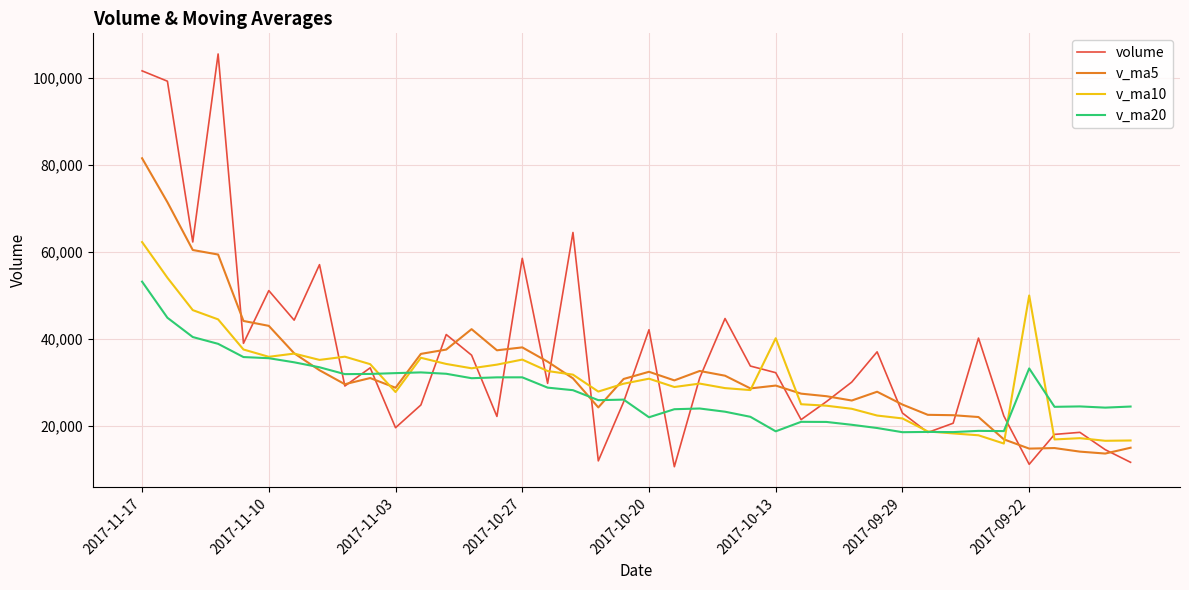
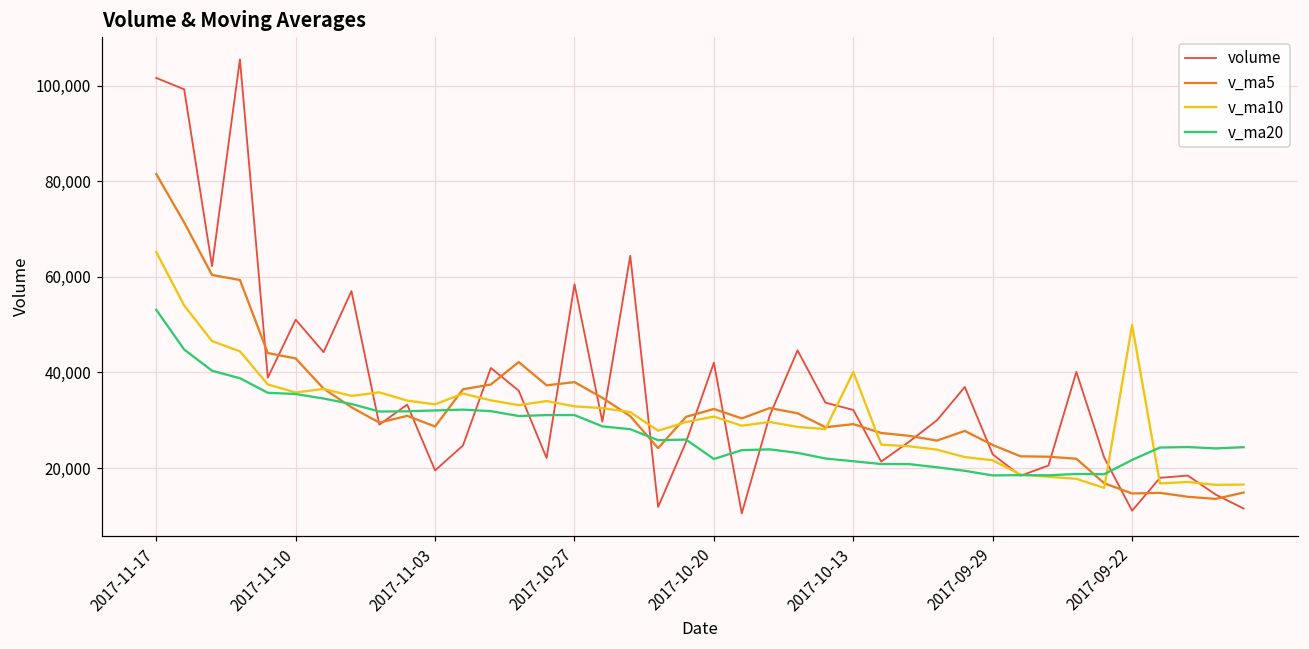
v_ma10, 2017-11-17: 62,000 -> 65,000
v_ma10, 2017-11-03: 28,000 -> 33,000
v_ma10, 2017-10-27: 35,000 -> 33,000
v_ma20, 2017-10-13: 19,000 -> 21,000
v_ma20, 2017-09-22: 33,000 -> 22,000
